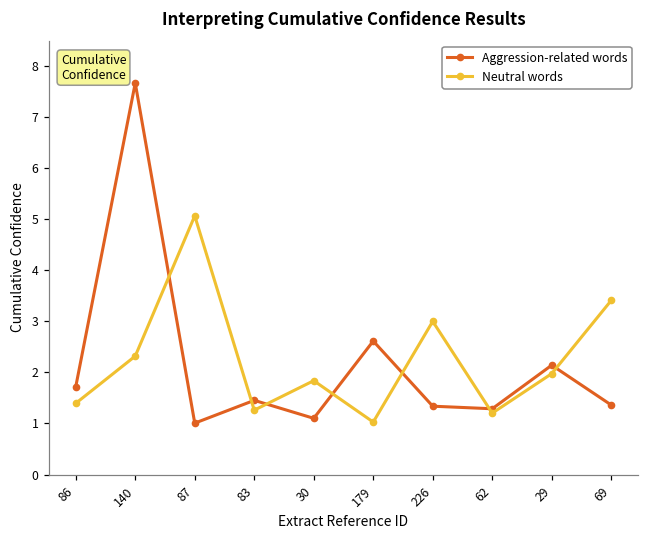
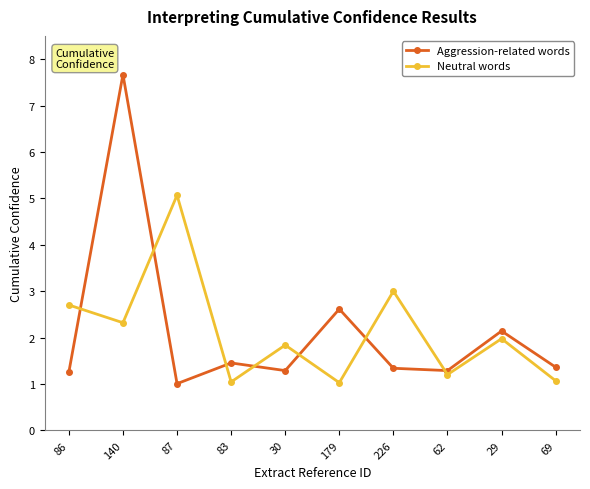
Aggression-related words, 86: 1.7 -> 1.3
Neutral words, 86: 1.4 -> 2.7
Neutral words, 83: 1.3 -> 1.0
Aggression-related words, 30: 1.1 -> 1.3
Neutral words, 69: 3.4 -> 1.1
